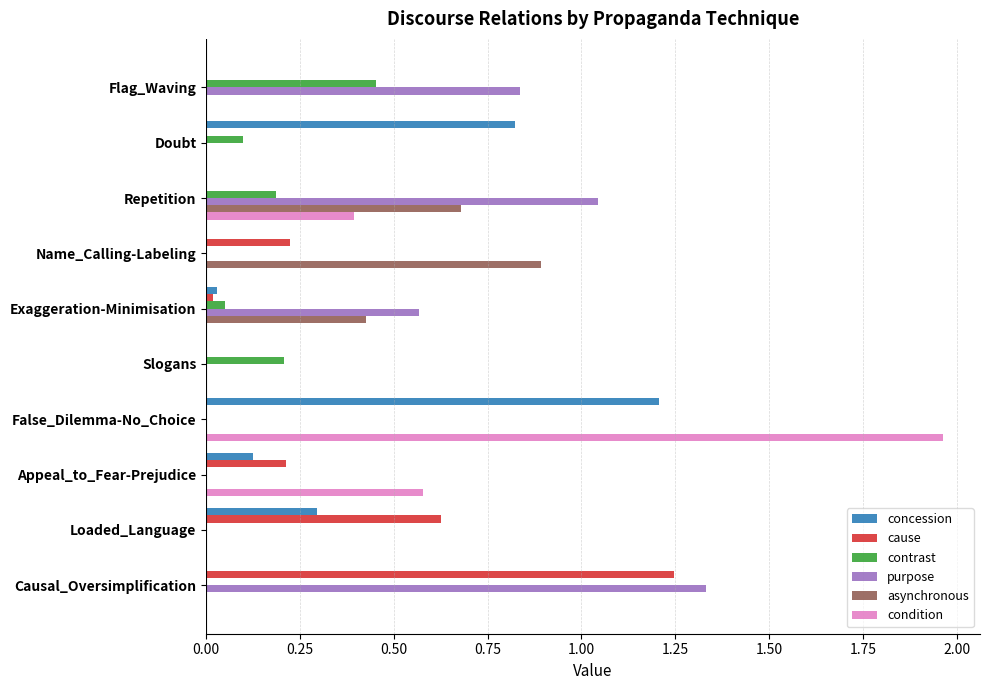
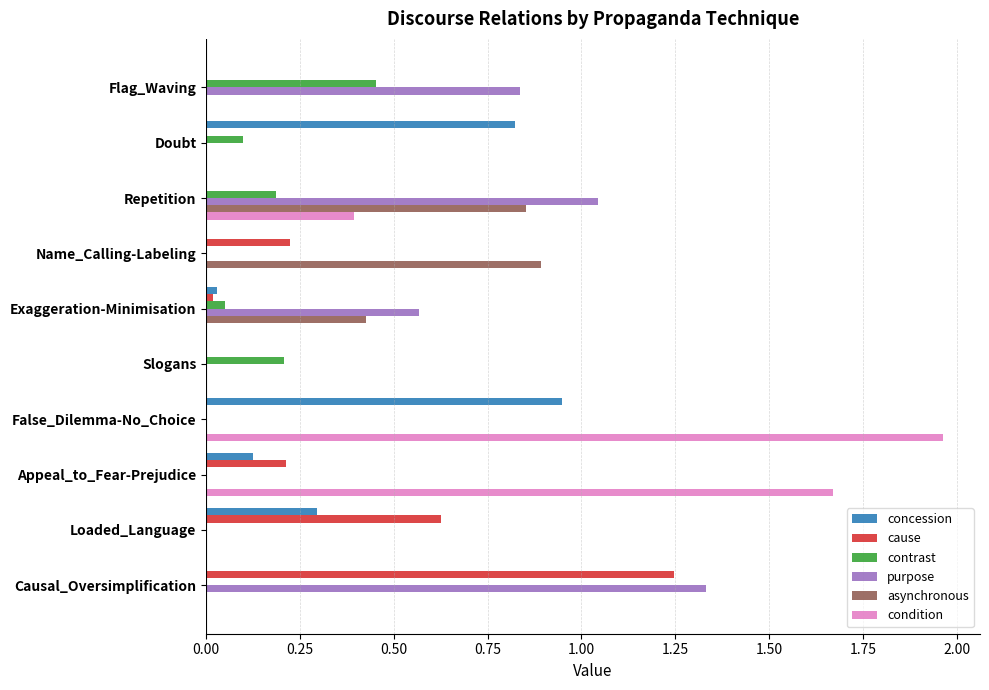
asynchronous, Repetition: 0.68 -> 0.85
concession, False_Dilemma-No_Choice: 1.21 -> 0.95
condition, Appeal_to_Fear-Prejudice: 0.58 -> 1.67
